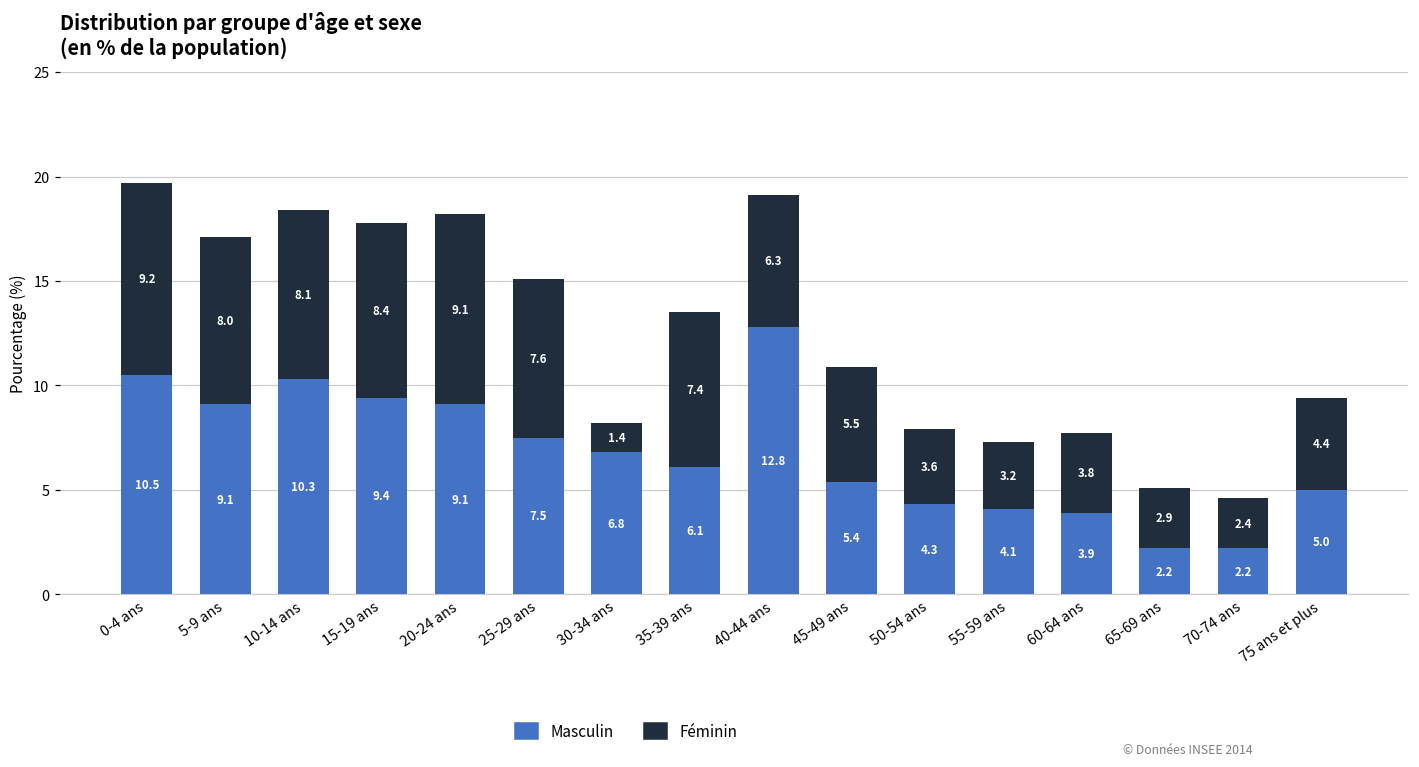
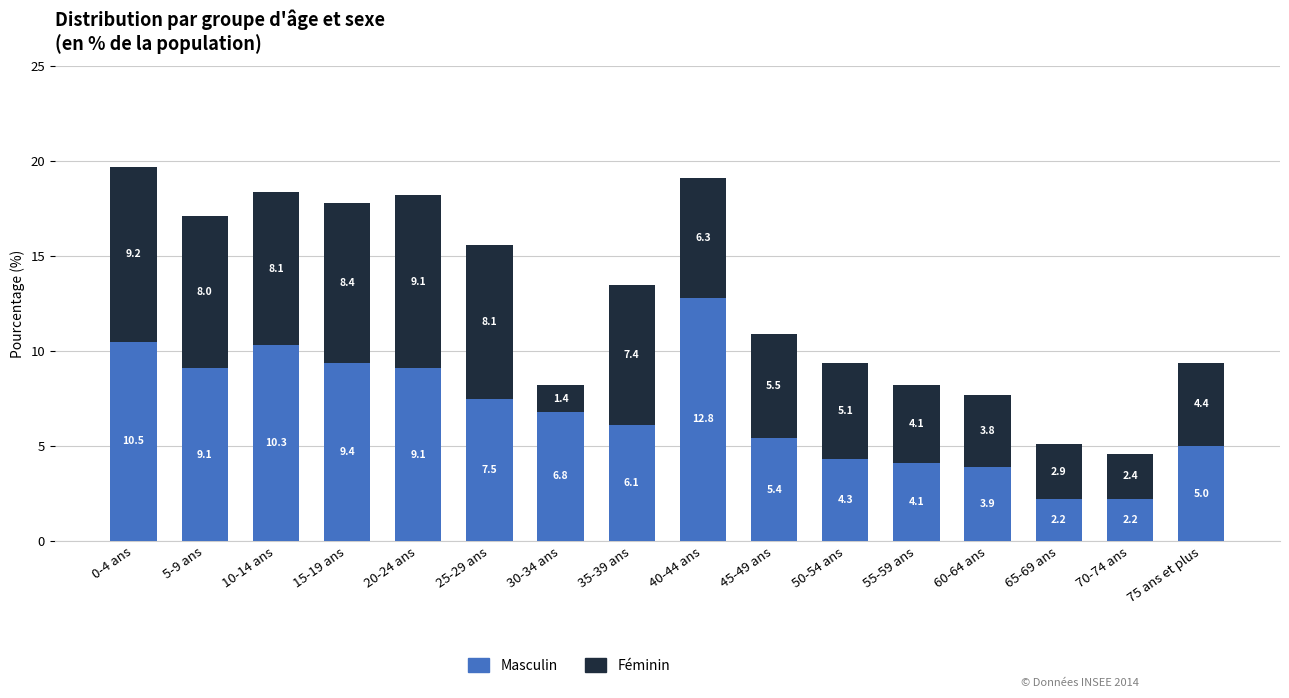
Féminin, 25-29 ans: 7.6 -> 8.1
Féminin, 50-54 ans: 3.6 -> 5.1
Féminin, 55-59 ans: 3.2 -> 4.1
